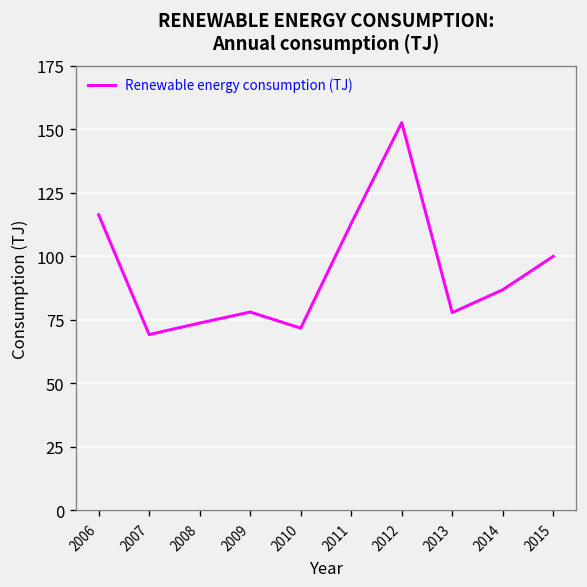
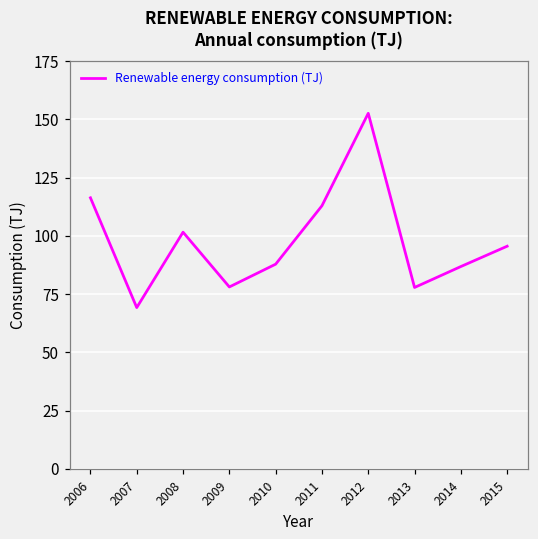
2008: 74 -> 102
2010: 72 -> 88
2015: 100 -> 96
